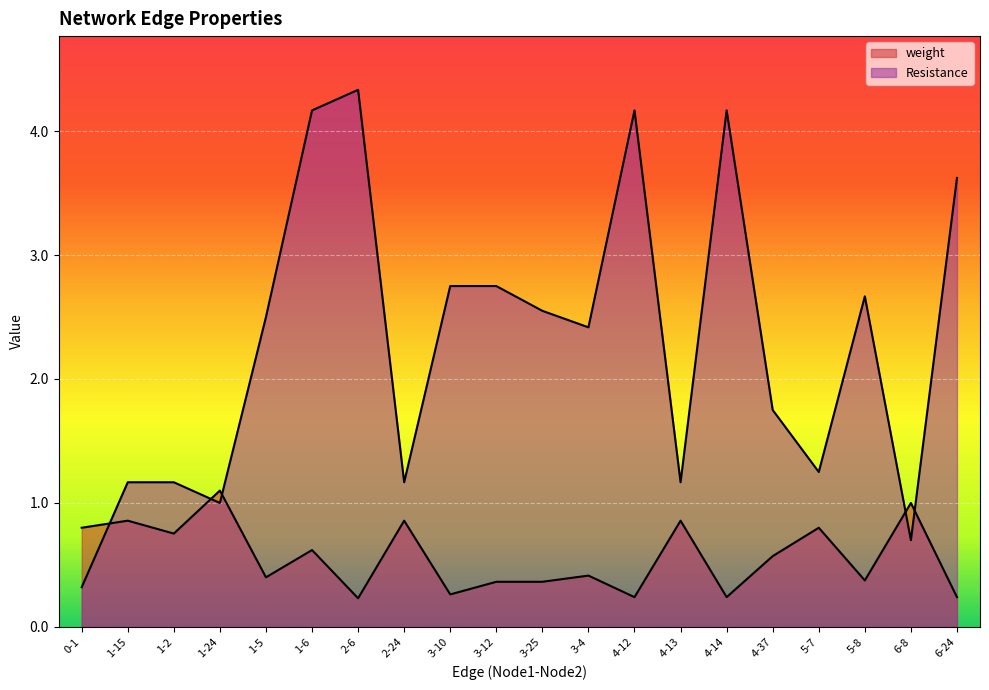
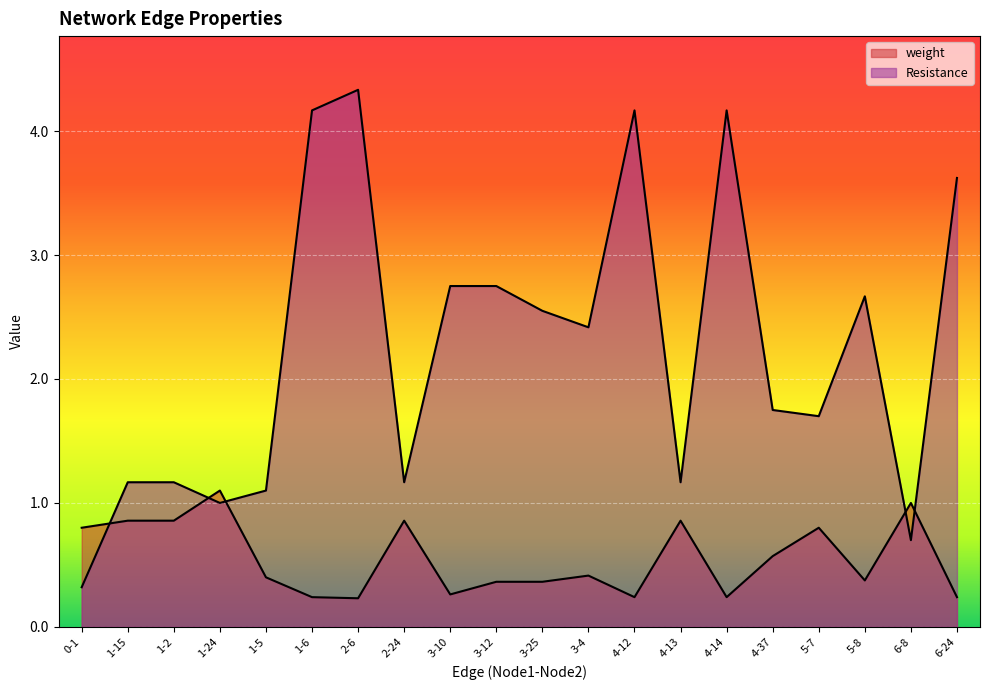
weight, 1-2: 0.75 -> 0.86
Resistance, 1-5: 2.5 -> 1.1
weight, 1-6: 0.62 -> 0.24
Resistance, 5-7: 1.25 -> 1.70
